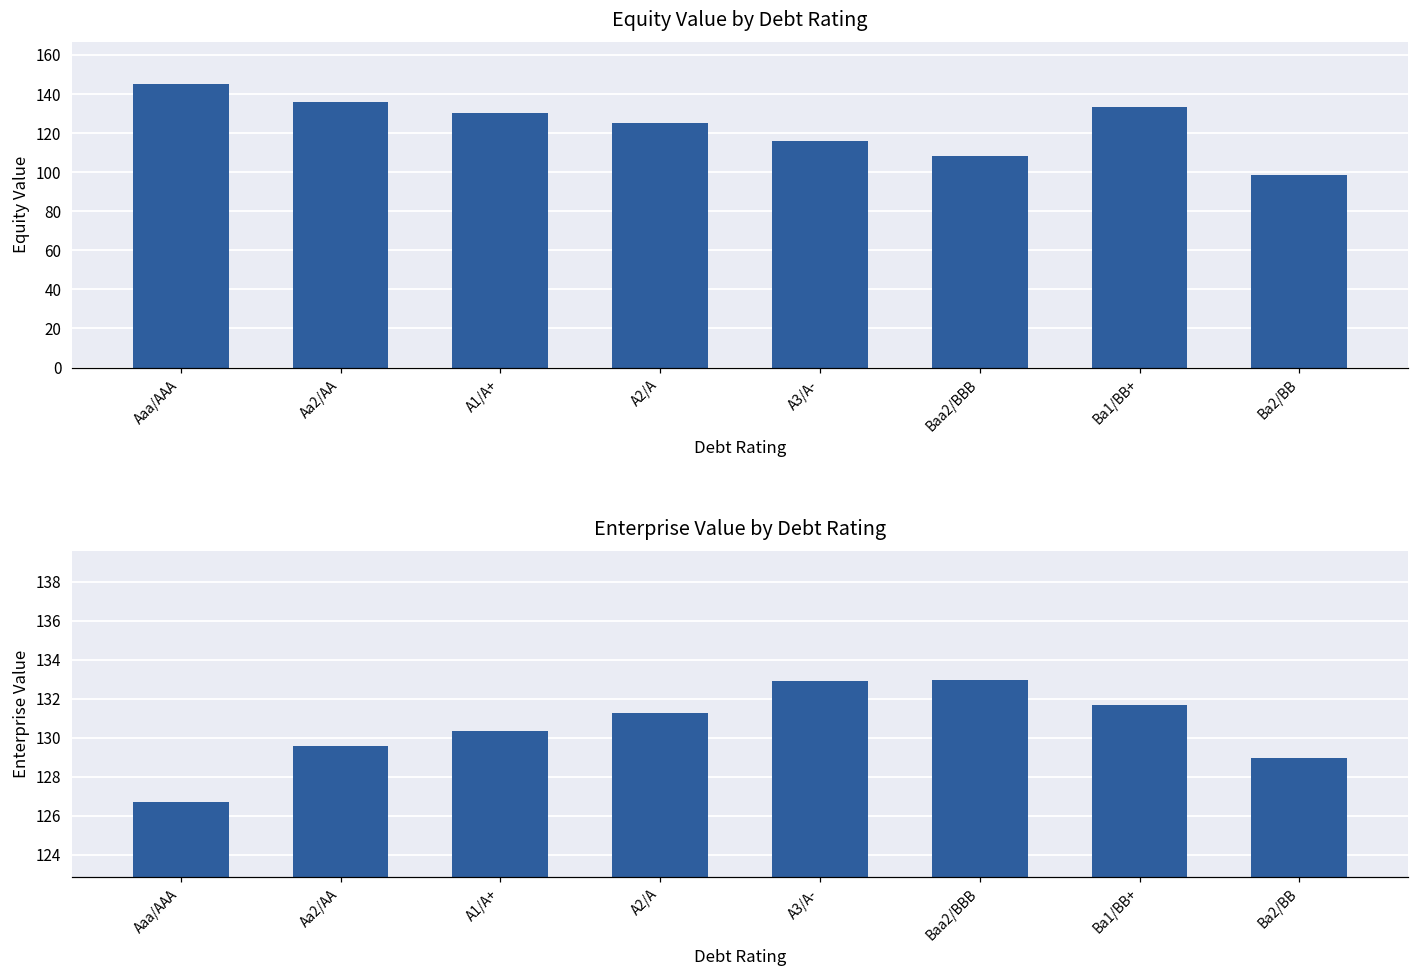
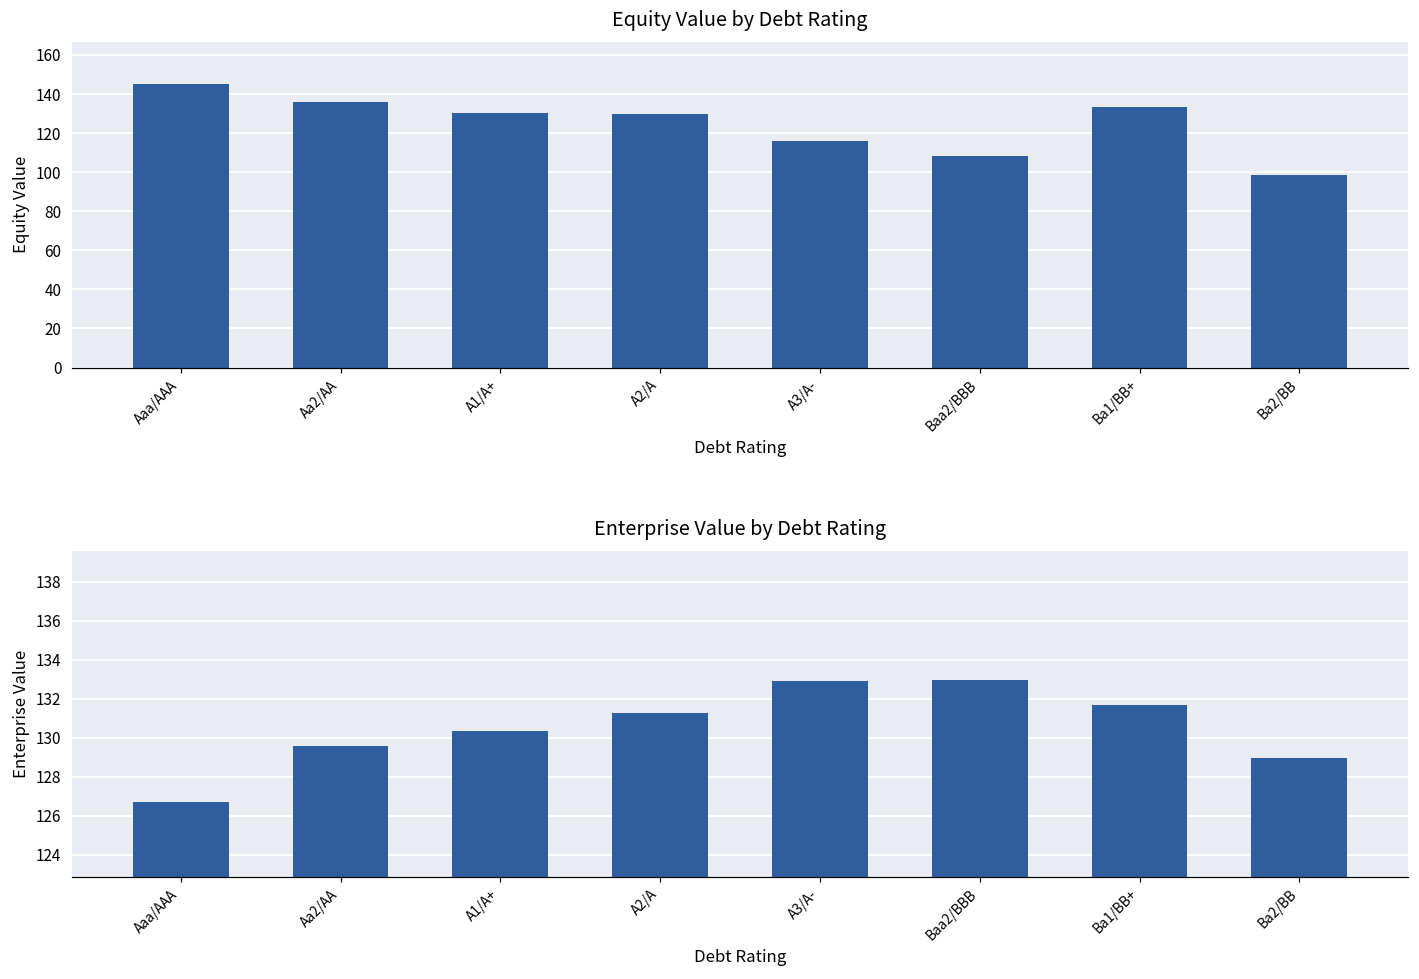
Equity Value by Debt Rating, A2/A: 125 -> 130
